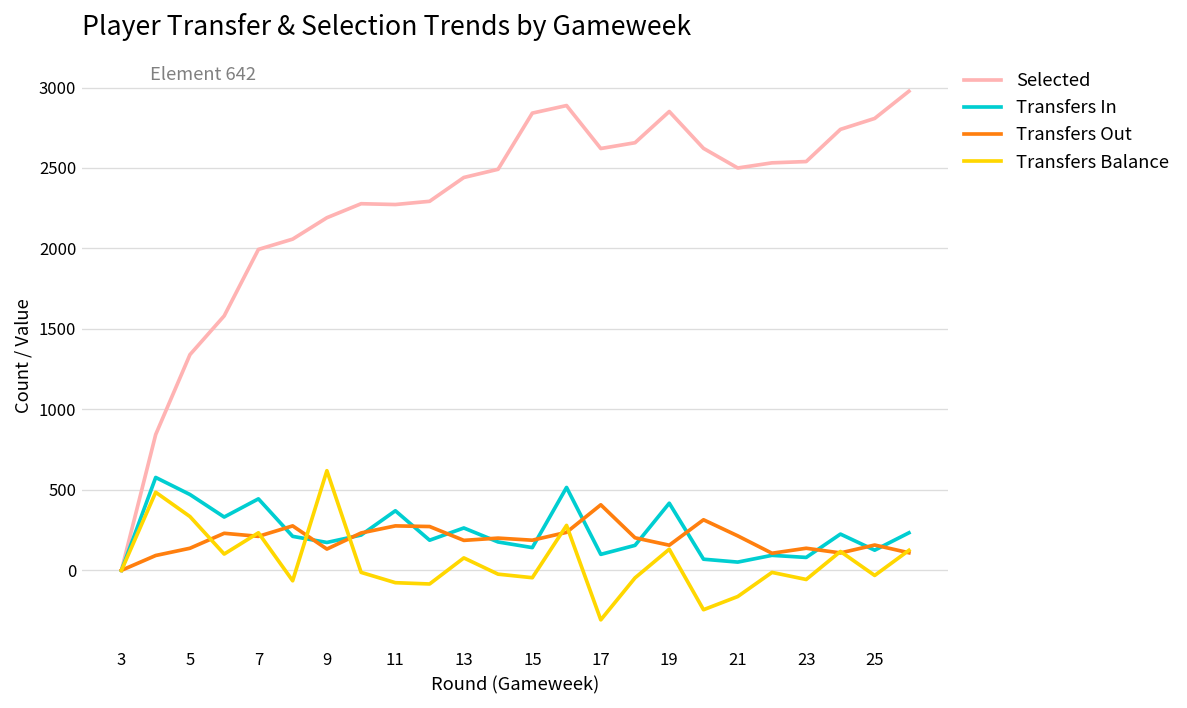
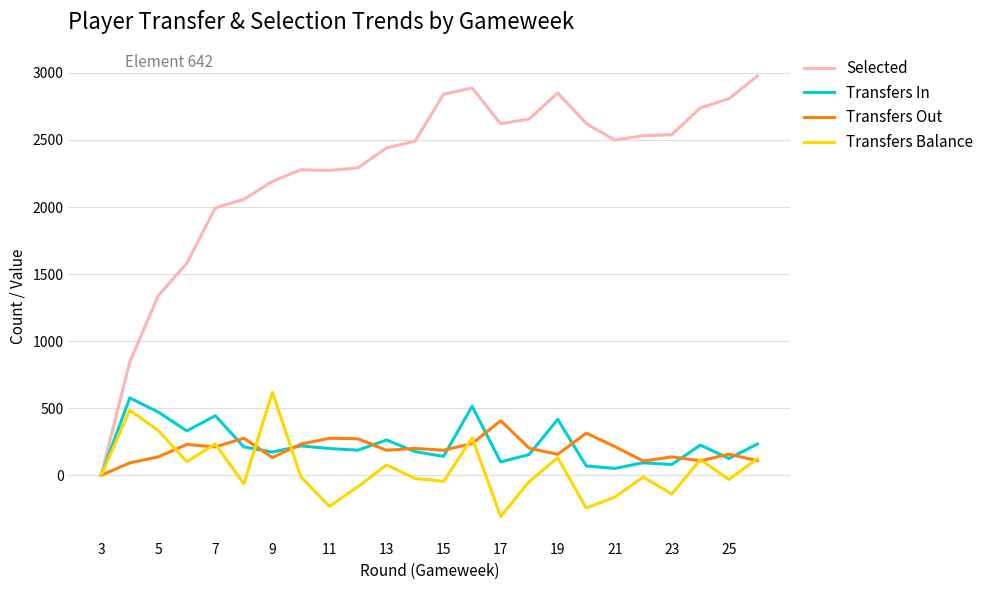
Transfers In, 11: 370 -> 200
Transfers Balance, 11: -80 -> -230
Transfers Balance, 23: -60 -> -140
